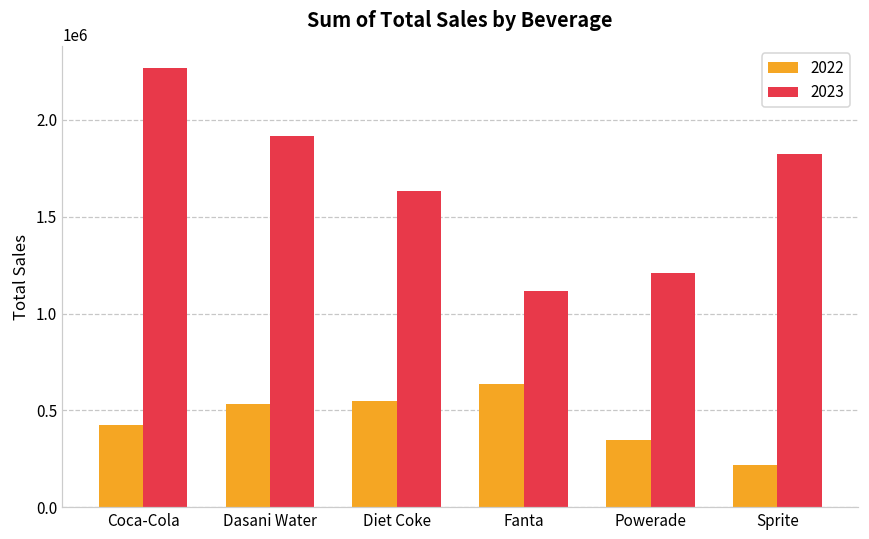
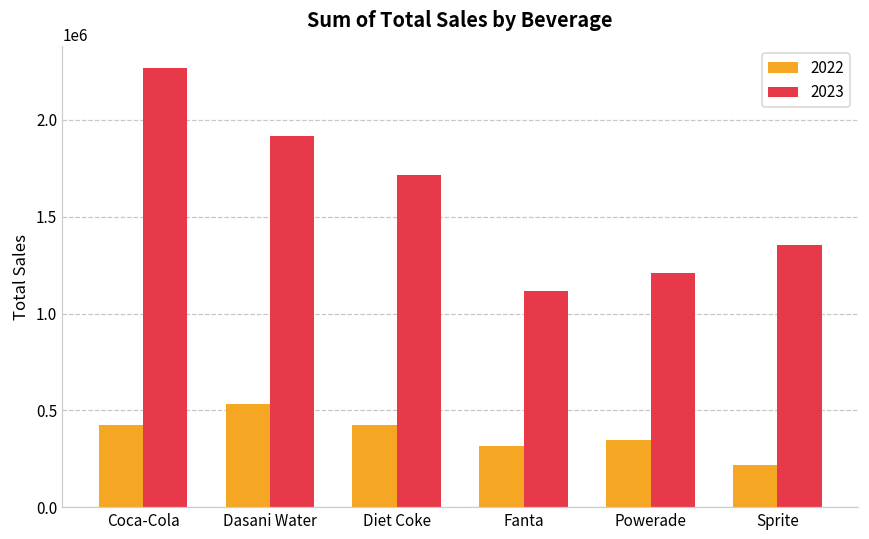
2022, Diet Coke: 550000 -> 420000
2023, Diet Coke: 1630000 -> 1710000
2022, Fanta: 640000 -> 320000
2023, Sprite: 1830000 -> 1350000
